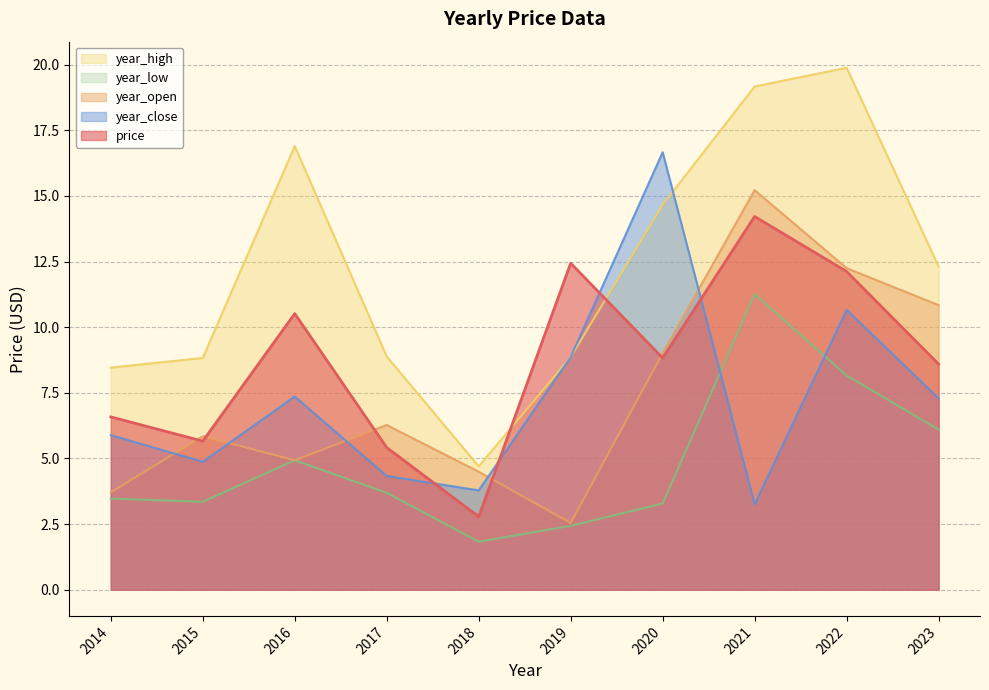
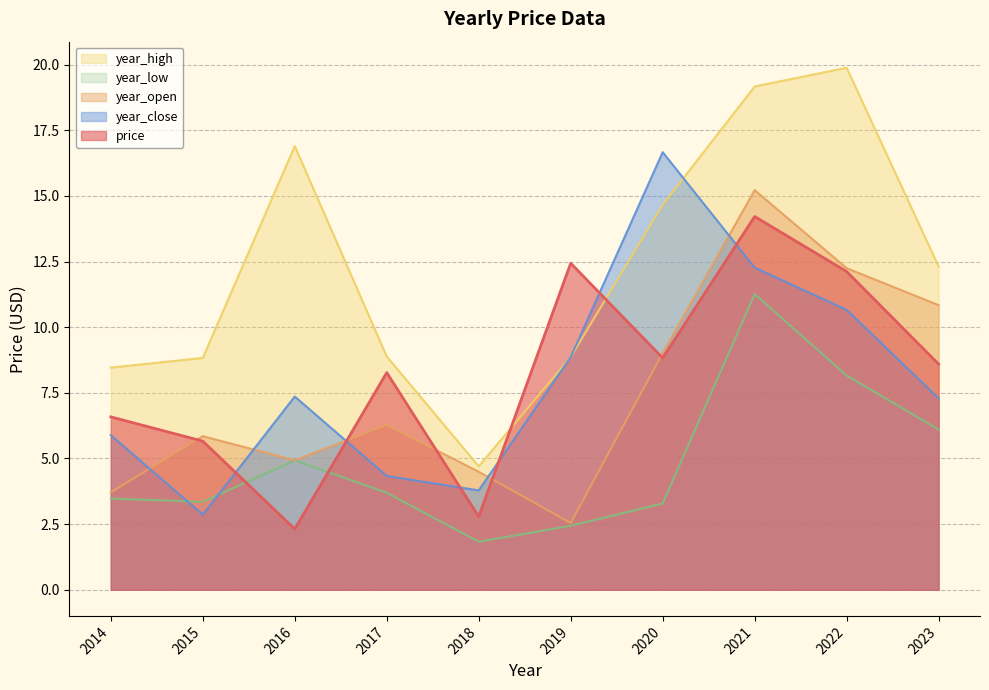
year_close, 2015: 4.9 -> 2.9
price, 2016: 10.5 -> 2.3
price, 2017: 5.4 -> 8.3
year_close, 2021: 3.3 -> 12.3
